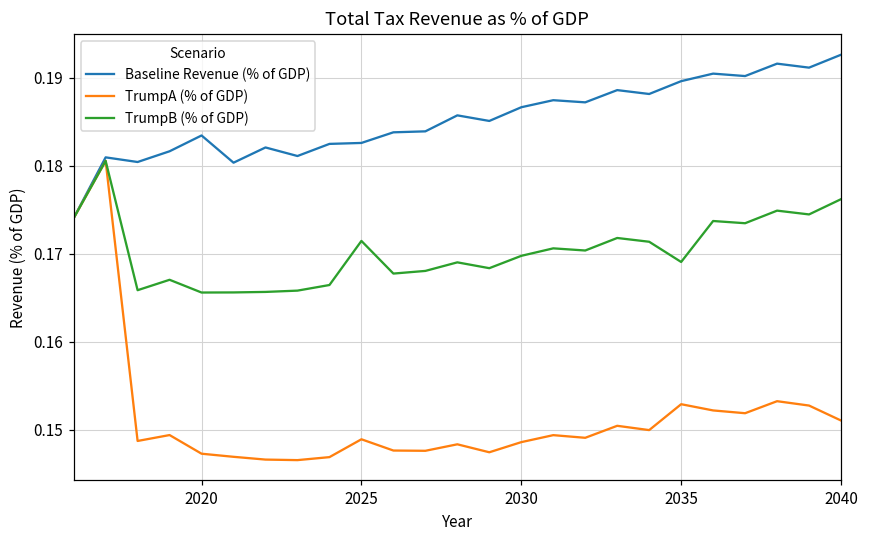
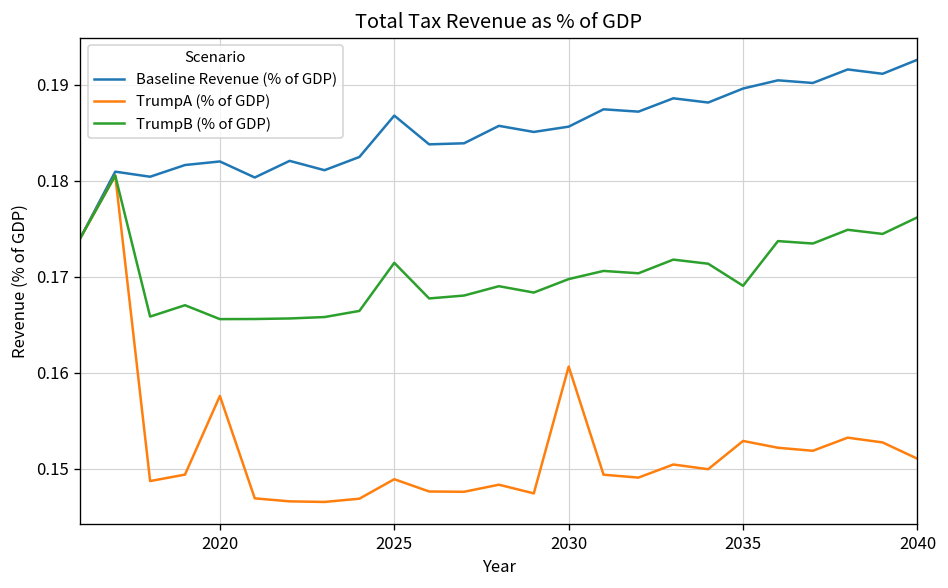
Baseline Revenue (% of GDP), 2020: 0.183 -> 0.182
TrumpA (% of GDP), 2020: 0.147 -> 0.158
Baseline Revenue (% of GDP), 2025: 0.183 -> 0.187
Baseline Revenue (% of GDP), 2030: 0.187 -> 0.186
TrumpA (% of GDP), 2030: 0.149 -> 0.161
